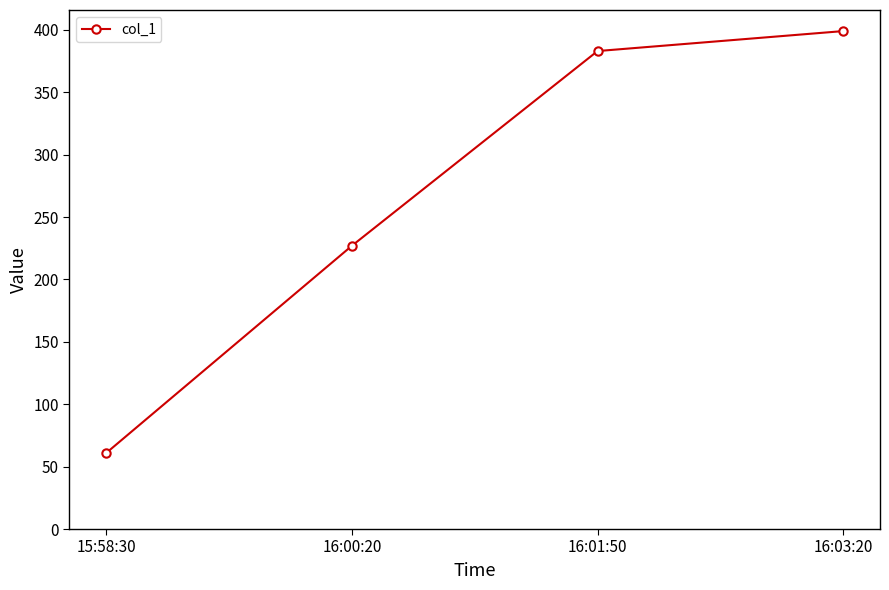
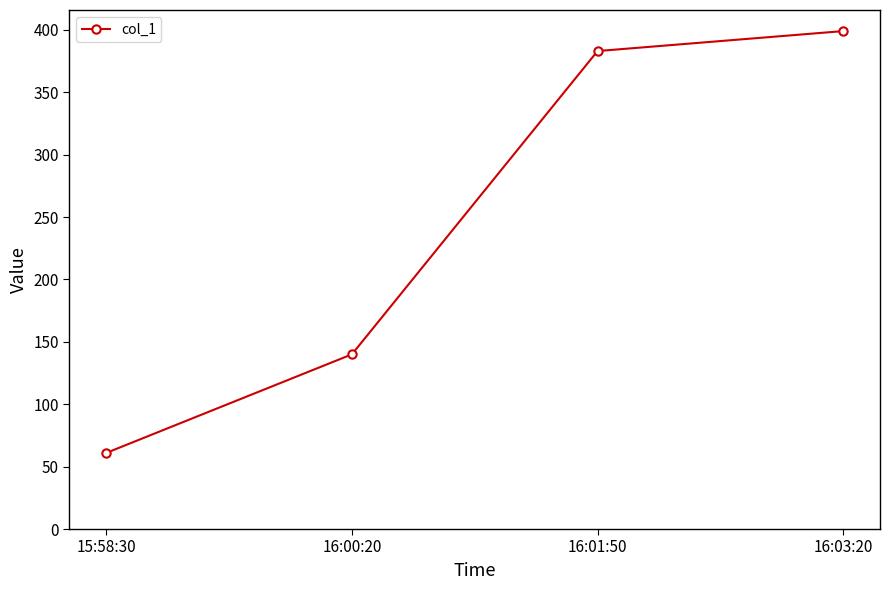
16:00:20: 227 -> 140
